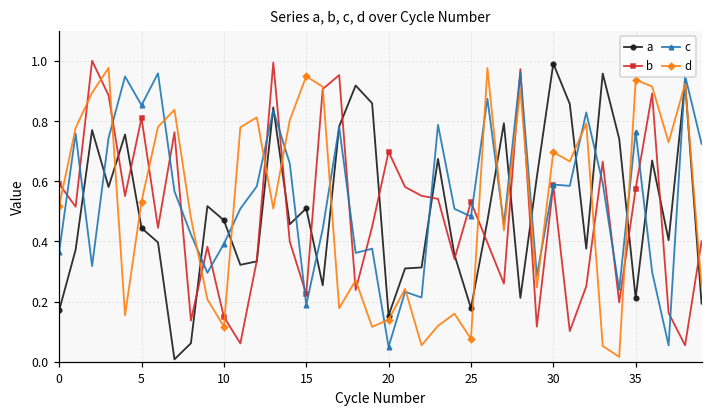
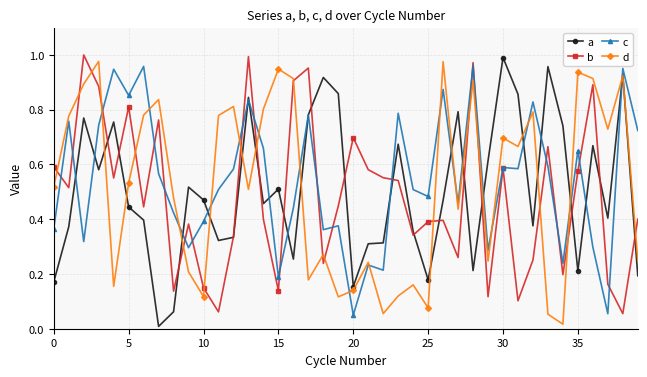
b, 15: 0.23 -> 0.14
b, 25: 0.53 -> 0.39
c, 35: 0.76 -> 0.65
